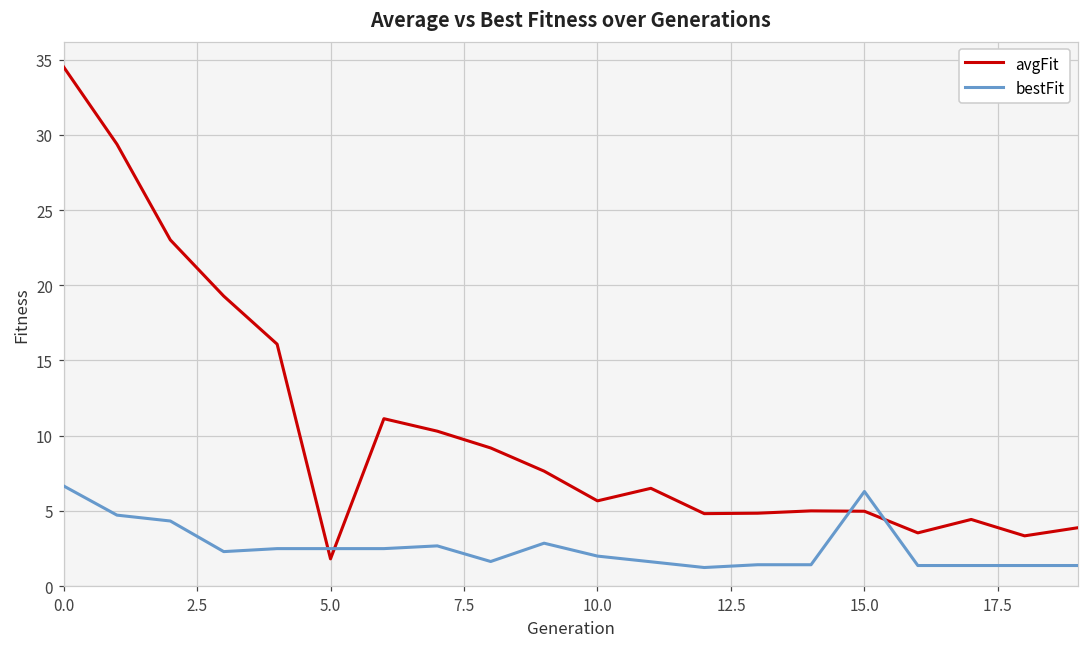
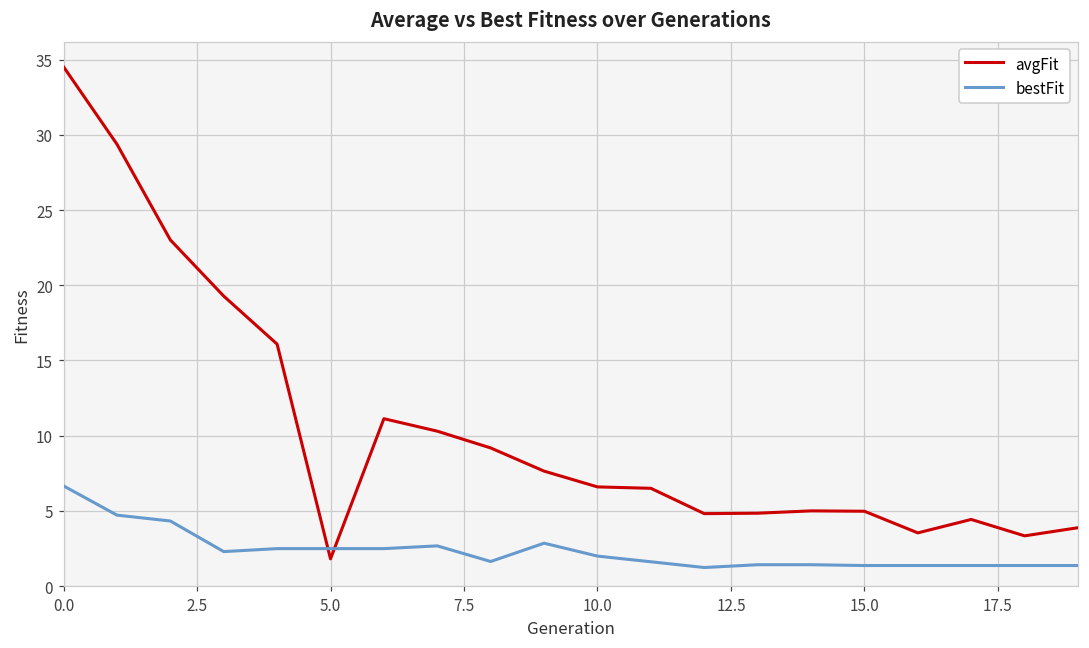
avgFit, 10.0: 5.7 -> 6.6
bestFit, 15.0: 6.3 -> 1.4
